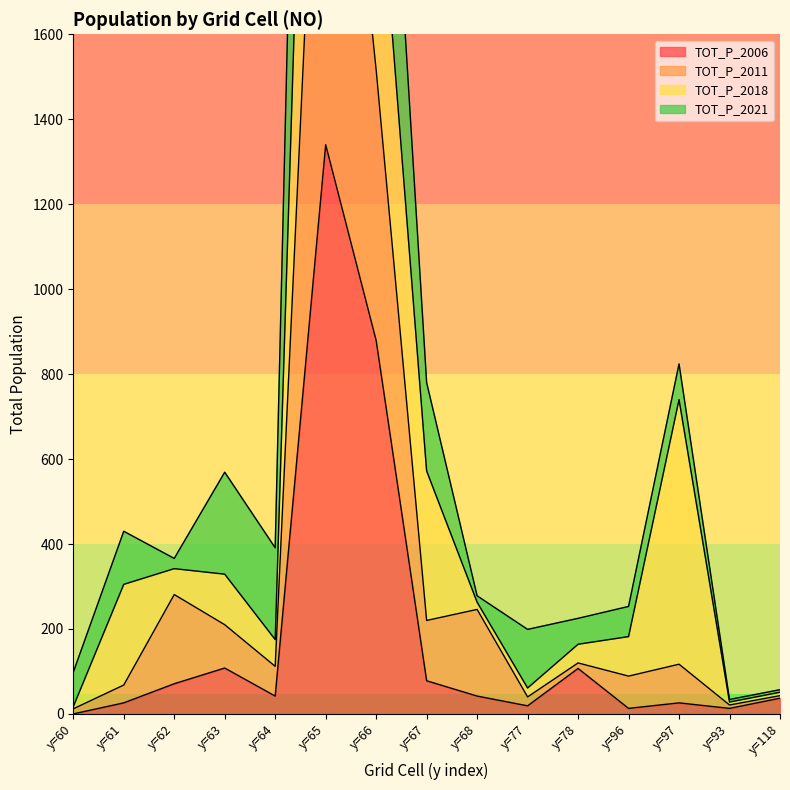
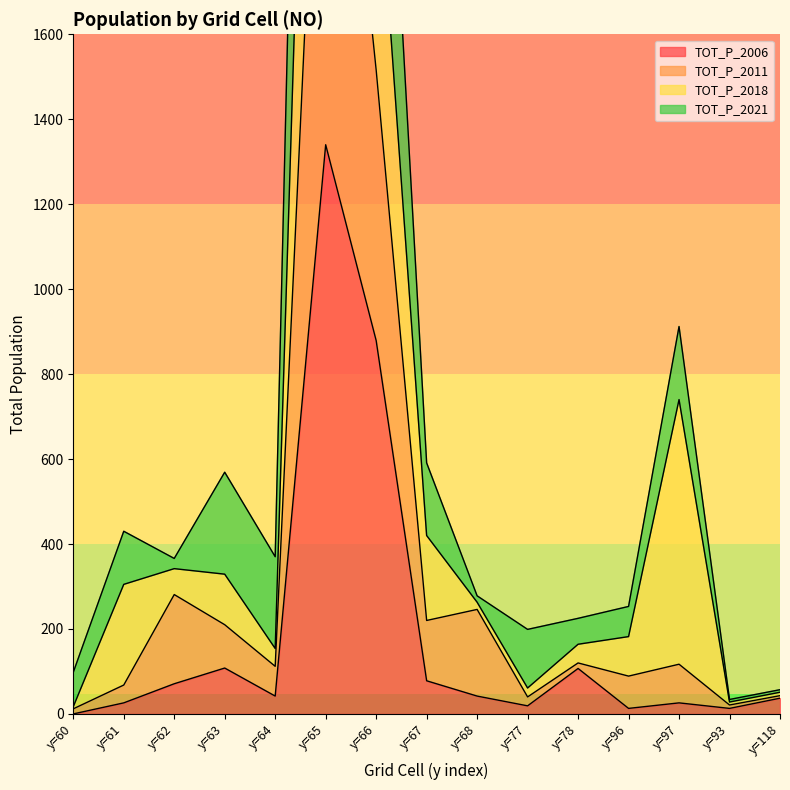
TOT_P_2018, y=64: 60 -> 40
TOT_P_2018, y=67: 350 -> 200
TOT_P_2021, y=67: 210 -> 170
TOT_P_2021, y=97: 80 -> 170
